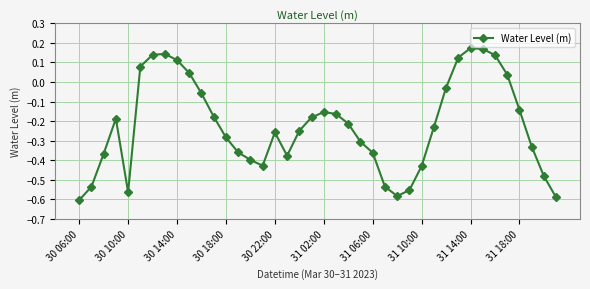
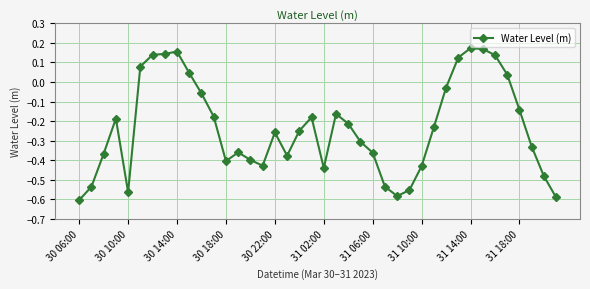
30 14:00: 0.11 -> 0.16
30 18:00: -0.28 -> -0.40
31 02:00: -0.15 -> -0.44
